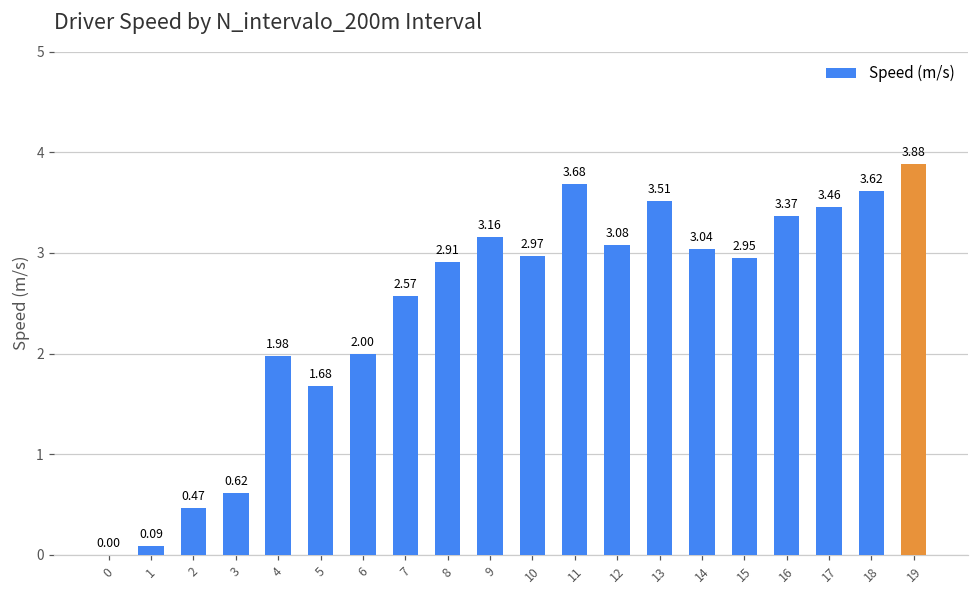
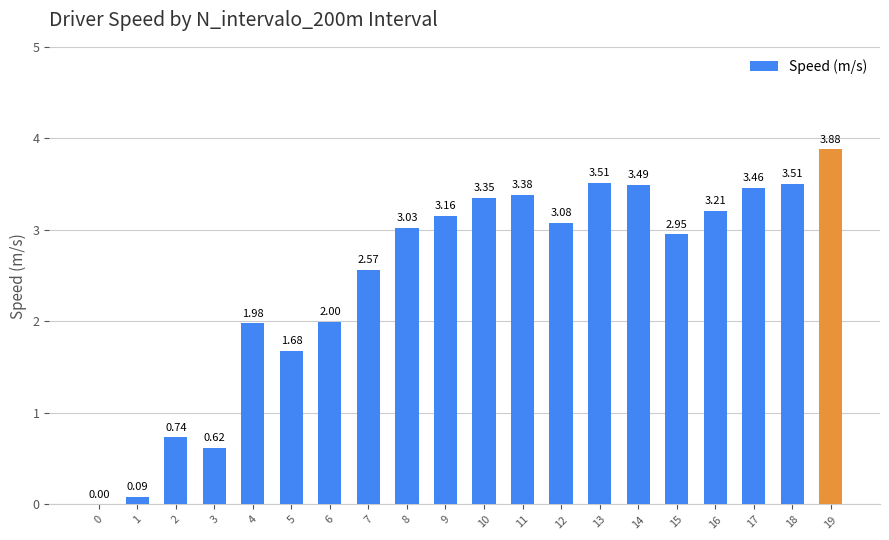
2: 0.47 -> 0.74
8: 2.91 -> 3.03
10: 2.97 -> 3.35
11: 3.68 -> 3.38
14: 3.04 -> 3.49
16: 3.37 -> 3.21
18: 3.62 -> 3.51
